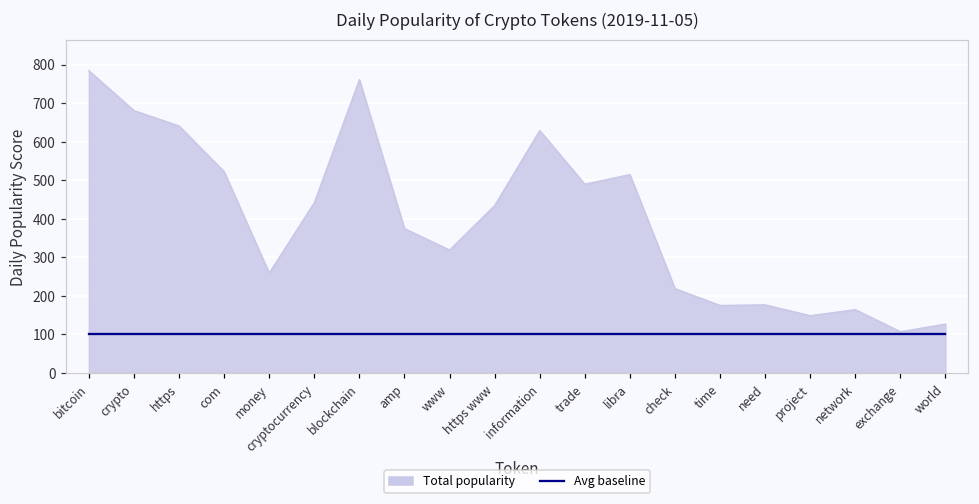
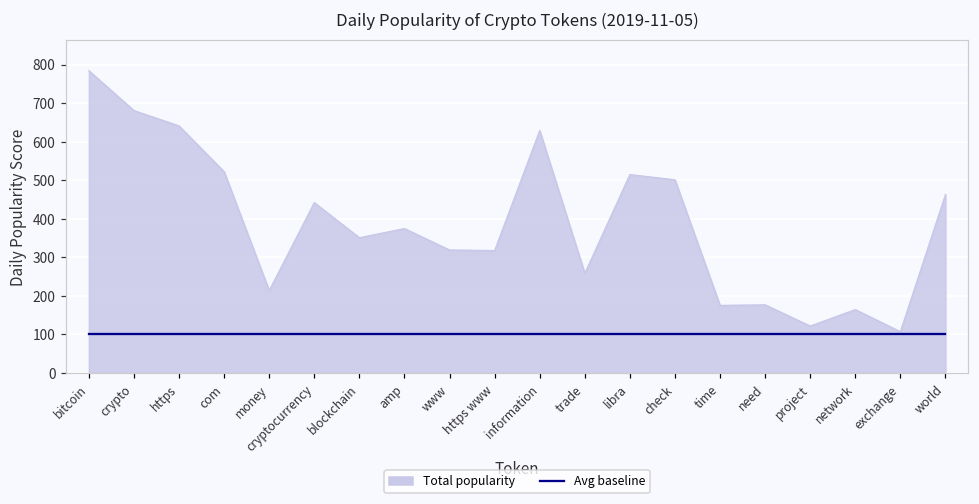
Total popularity, money: 260 -> 210
Total popularity, blockchain: 760 -> 350
Total popularity, https www: 430 -> 320
Total popularity, trade: 490 -> 260
Total popularity, check: 220 -> 500
Total popularity, project: 150 -> 120
Total popularity, world: 130 -> 460
